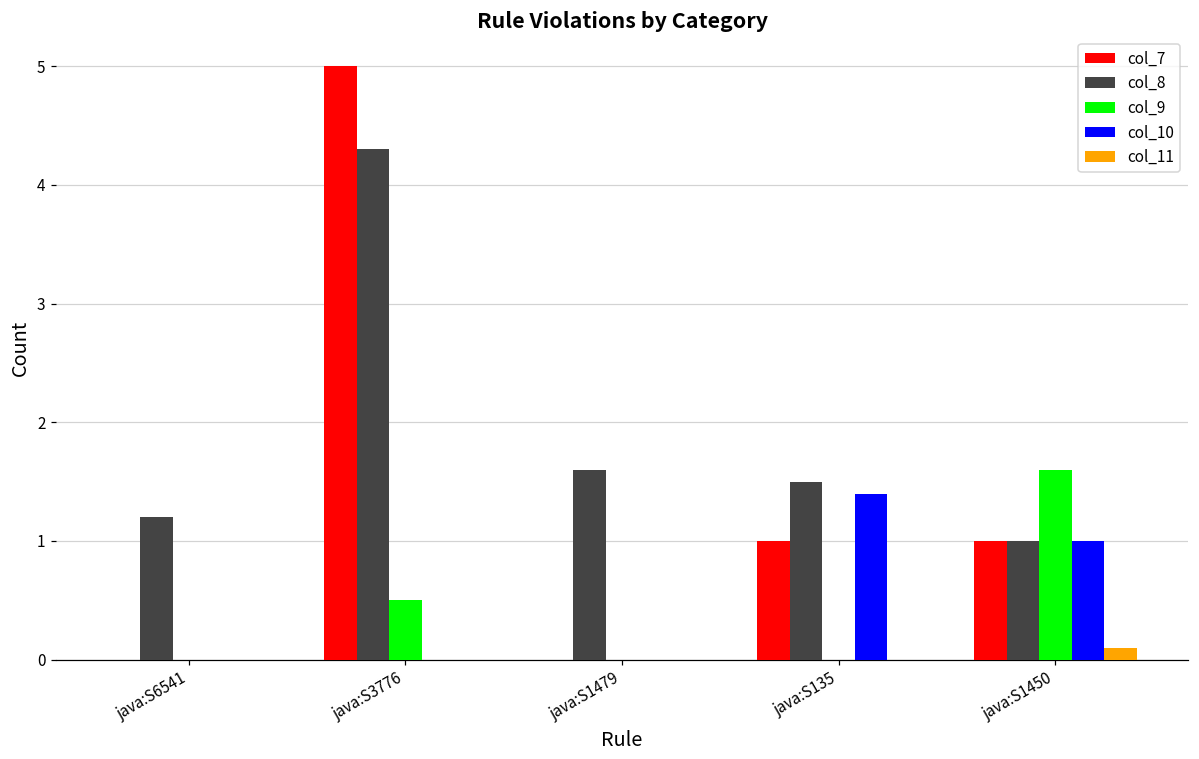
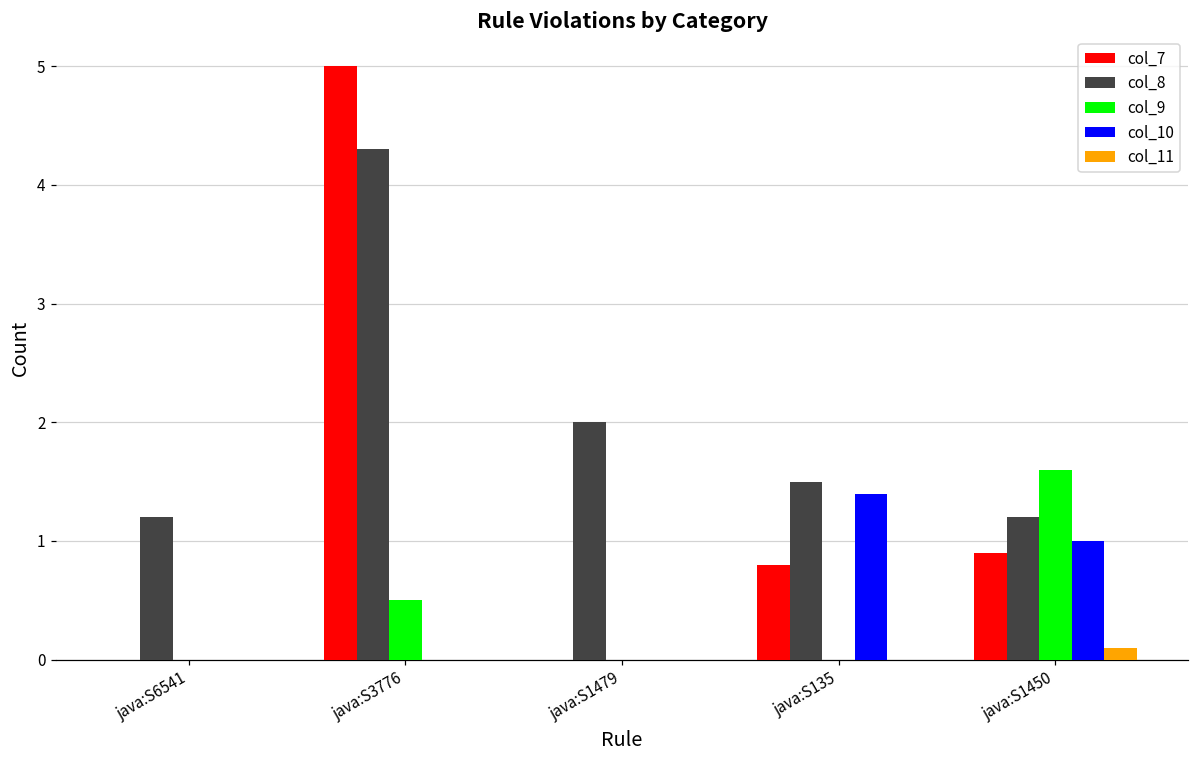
col_8, java:S1479: 1.6 -> 2.0
col_7, java:S135: 1.0 -> 0.8
col_7, java:S1450: 1.0 -> 0.9
col_8, java:S1450: 1.0 -> 1.2
